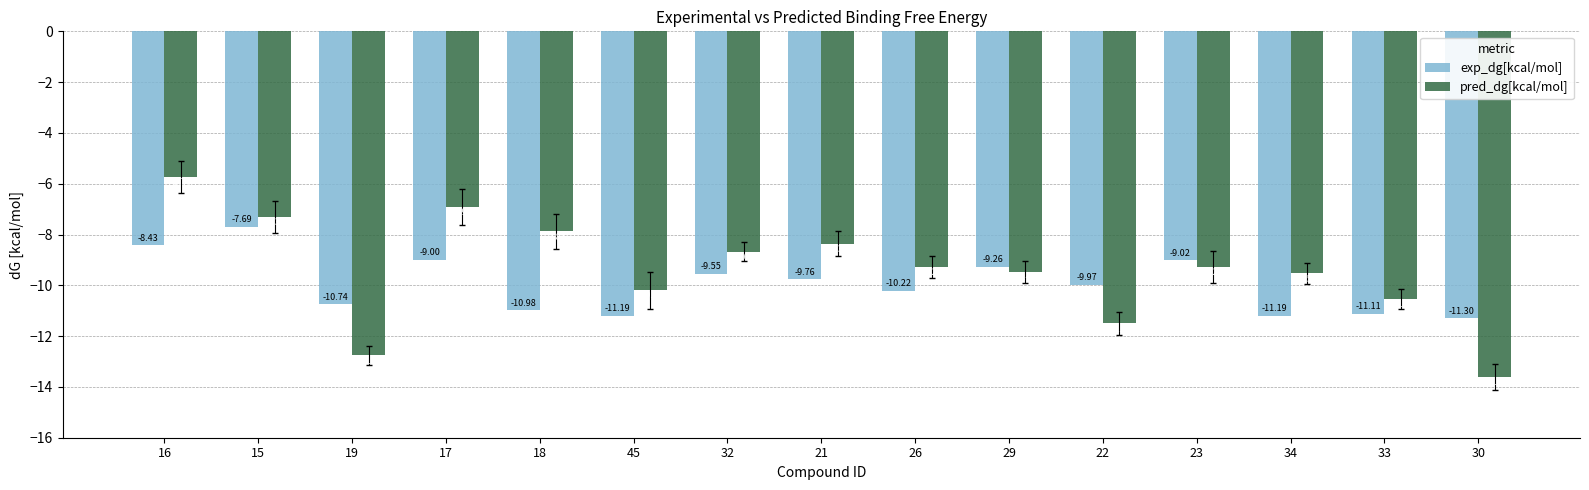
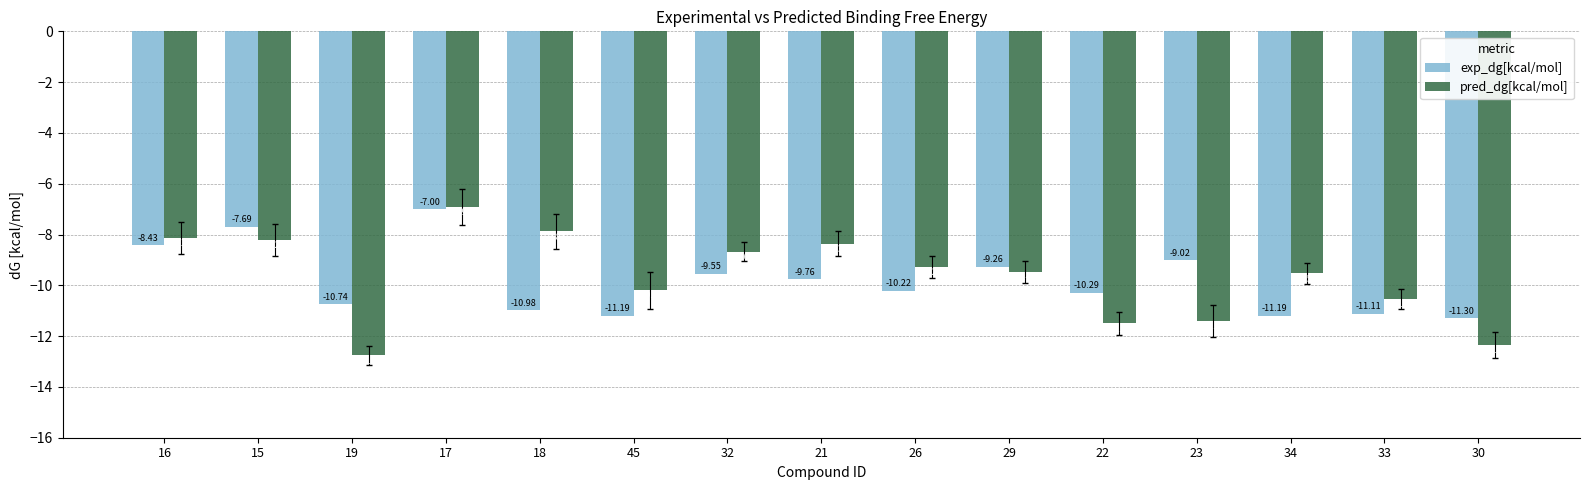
pred_dg[kcal/mol], 16: -5.7 -> -8.1
pred_dg[kcal/mol], 15: -7.3 -> -8.2
exp_dg[kcal/mol], 17: -9.00 -> -7.00
exp_dg[kcal/mol], 22: -9.97 -> -10.29
pred_dg[kcal/mol], 23: -9.3 -> -11.4
pred_dg[kcal/mol], 30: -13.6 -> -12.4
